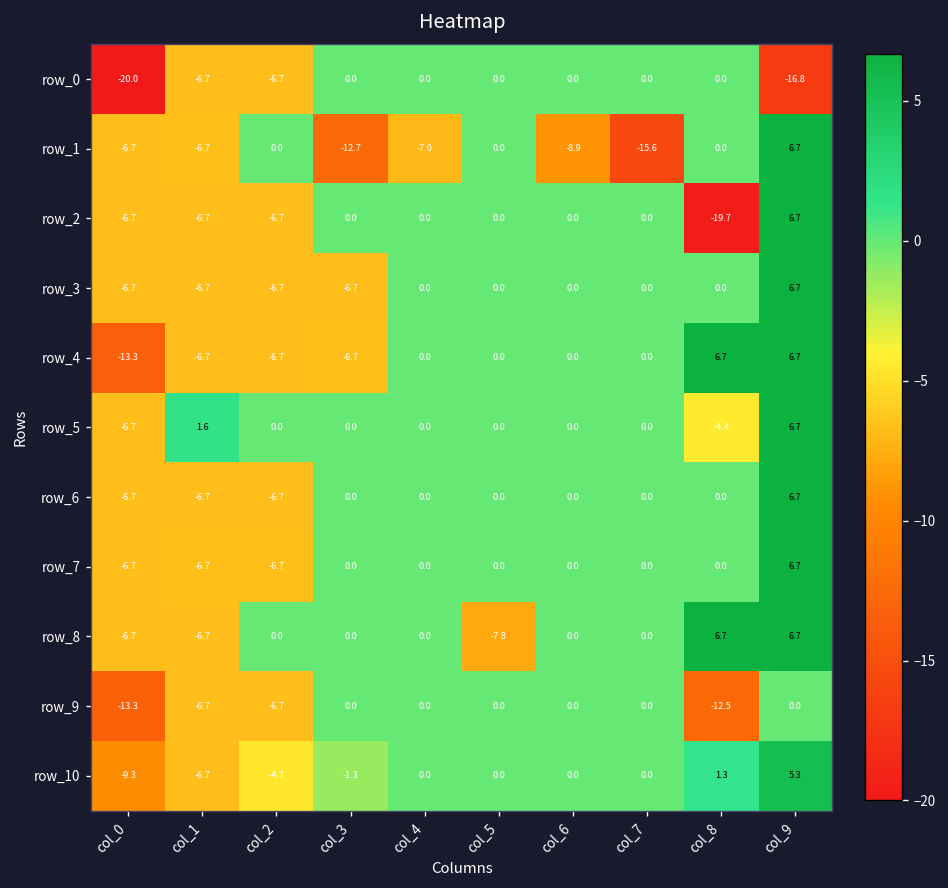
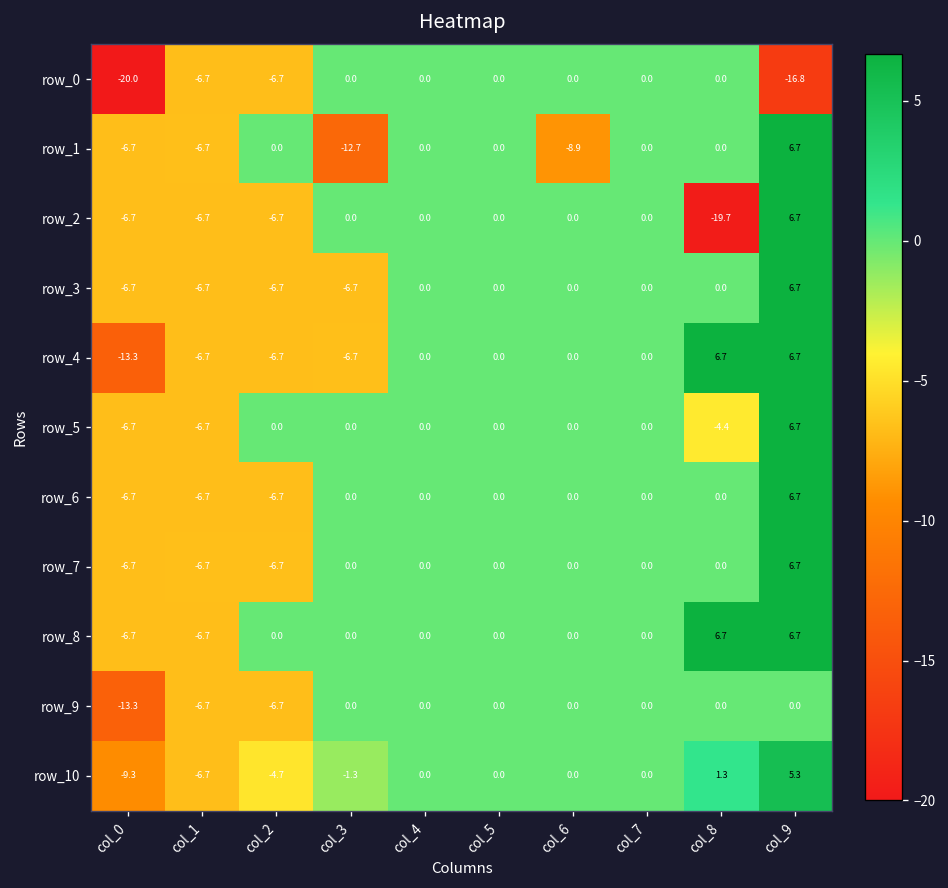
row_1, col_4: -7.0 -> 0.0
row_1, col_7: -15.6 -> 0.0
row_5, col_1: 1.6 -> -6.7
row_8, col_5: -7.8 -> 0.0
row_9, col_8: -12.5 -> 0.0
